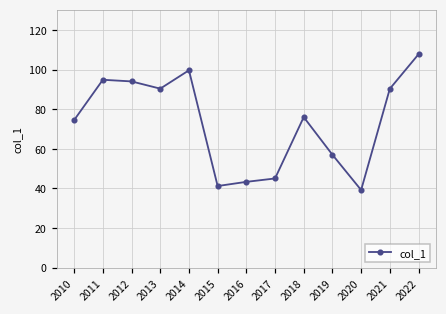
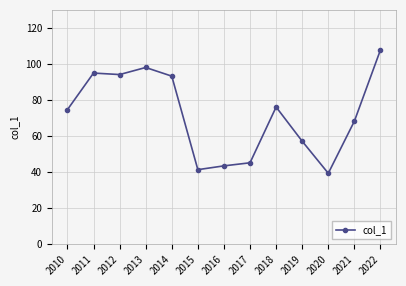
2013: 90 -> 98
2014: 100 -> 93
2021: 90 -> 68
